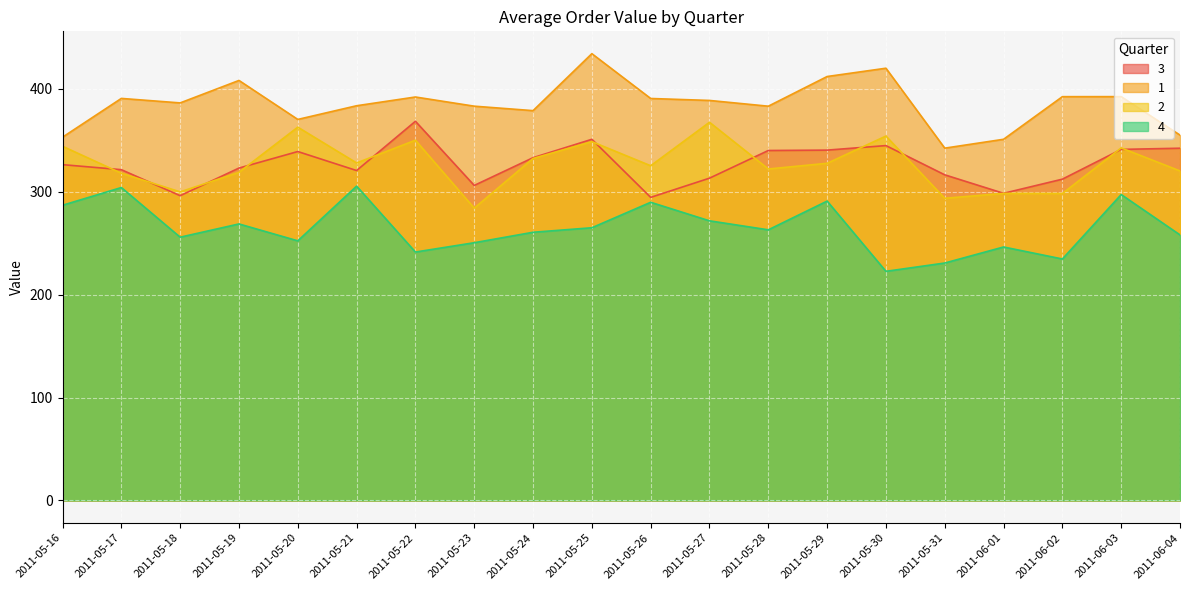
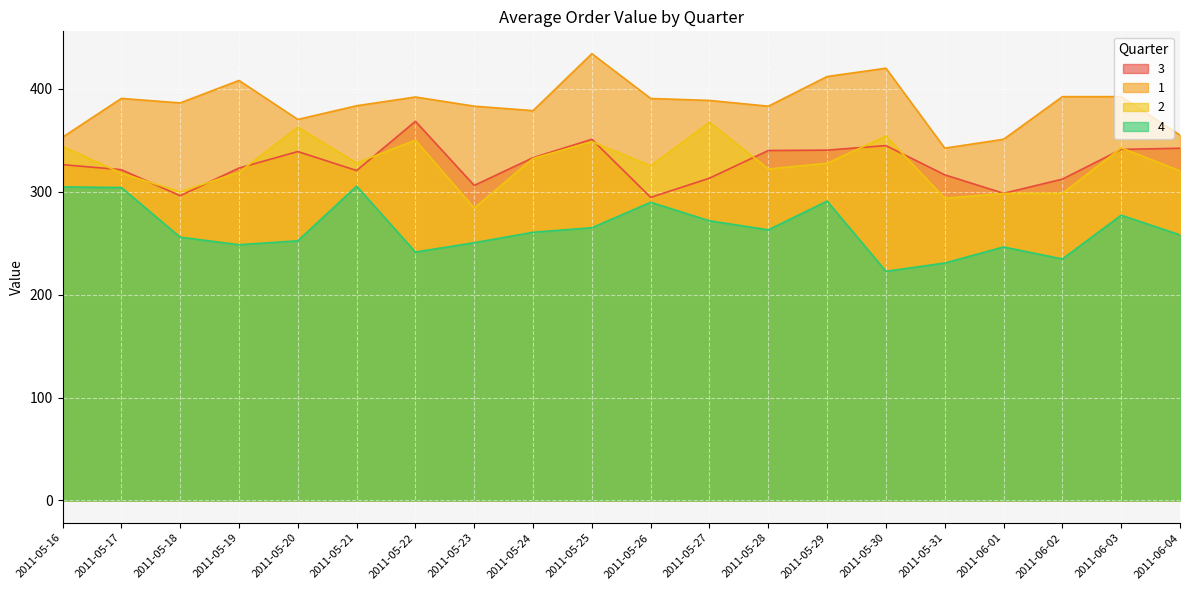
4, 2011-05-16: 287 -> 305
4, 2011-05-19: 269 -> 249
4, 2011-06-03: 297 -> 277
